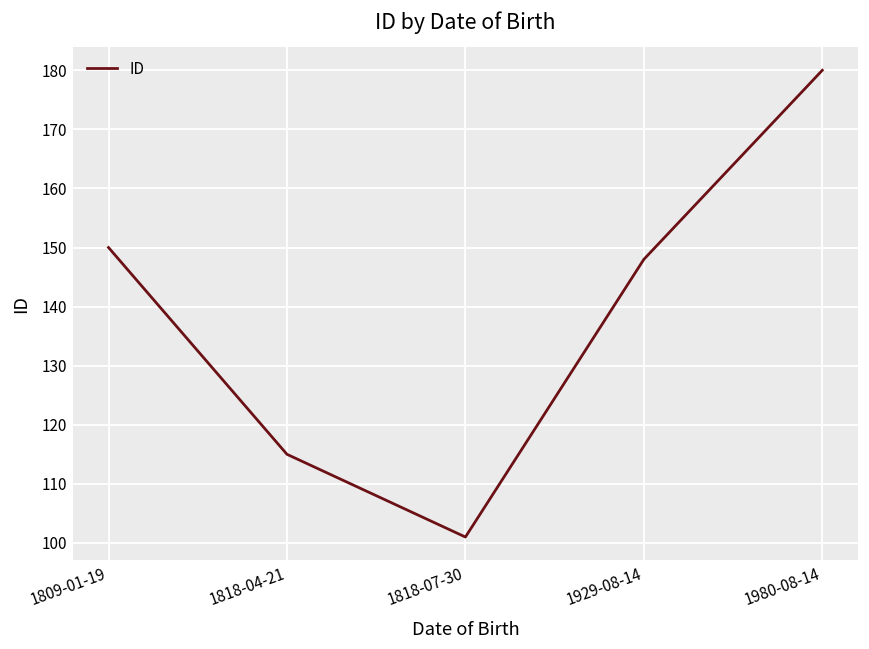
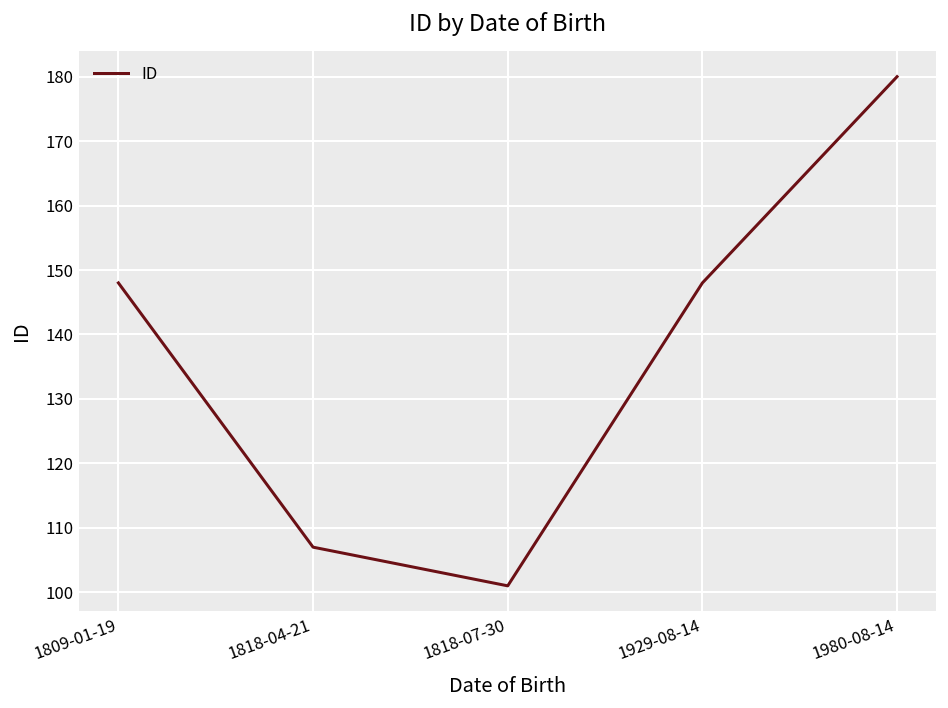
1809-01-19: 150 -> 148
1818-04-21: 115 -> 107
